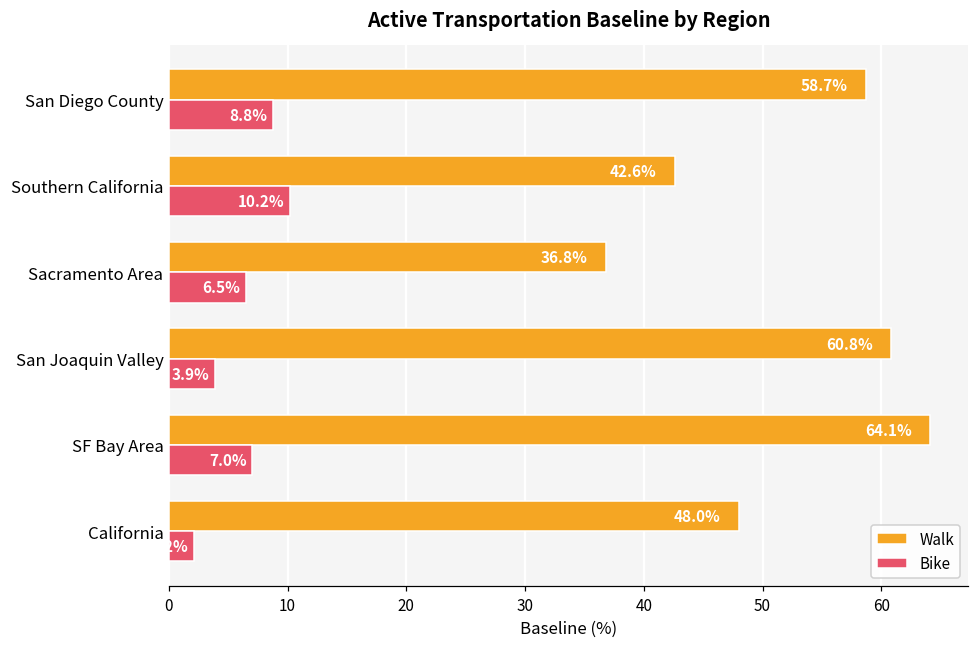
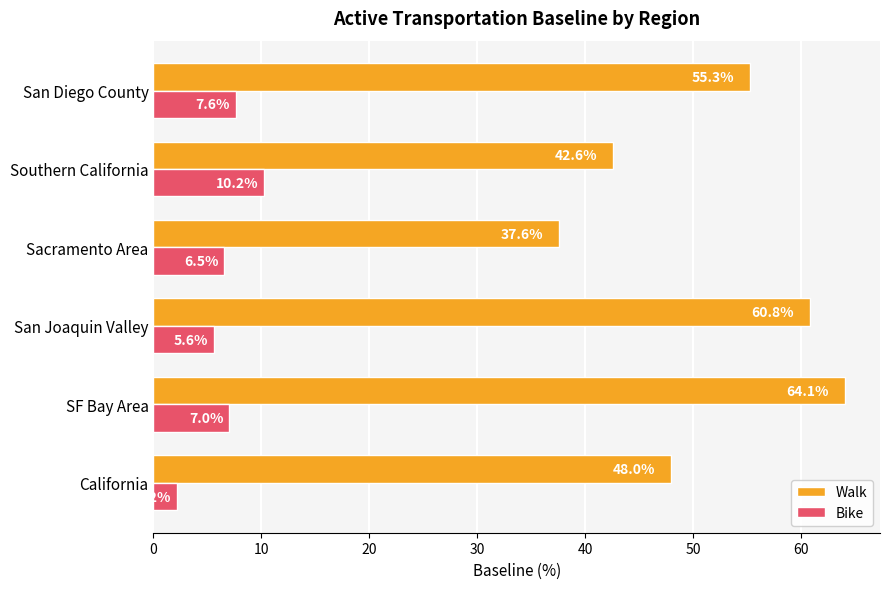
Walk, San Diego County: 58.7% -> 55.3%
Bike, San Diego County: 8.8% -> 7.6%
Walk, Sacramento Area: 36.8% -> 37.6%
Bike, San Joaquin Valley: 3.9% -> 5.6%
